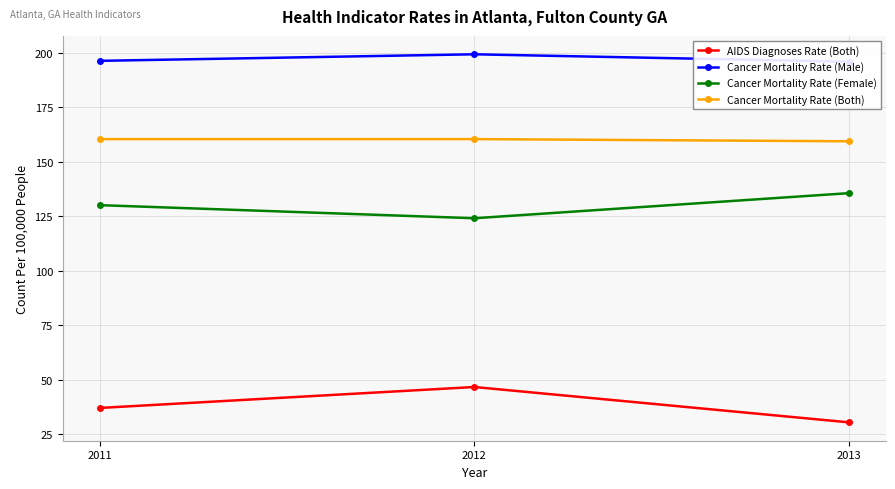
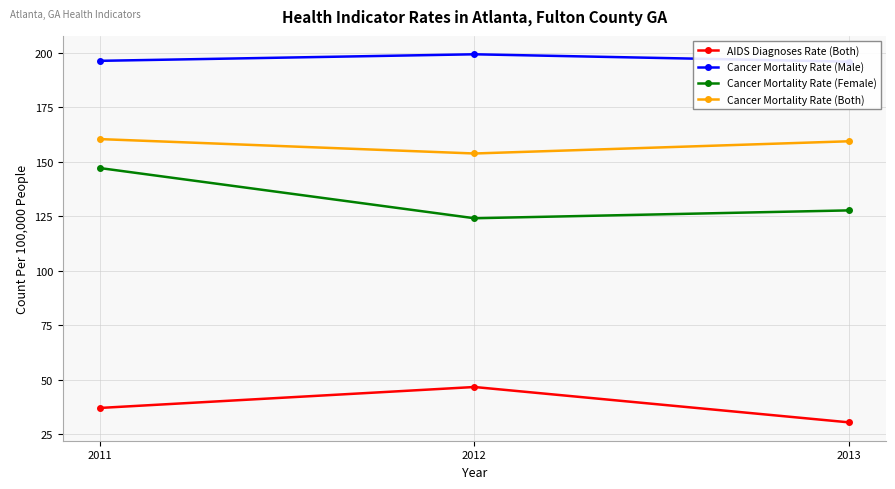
Cancer Mortality Rate (Female), 2011: 130 -> 147
Cancer Mortality Rate (Both), 2012: 160 -> 154
Cancer Mortality Rate (Female), 2013: 136 -> 128
